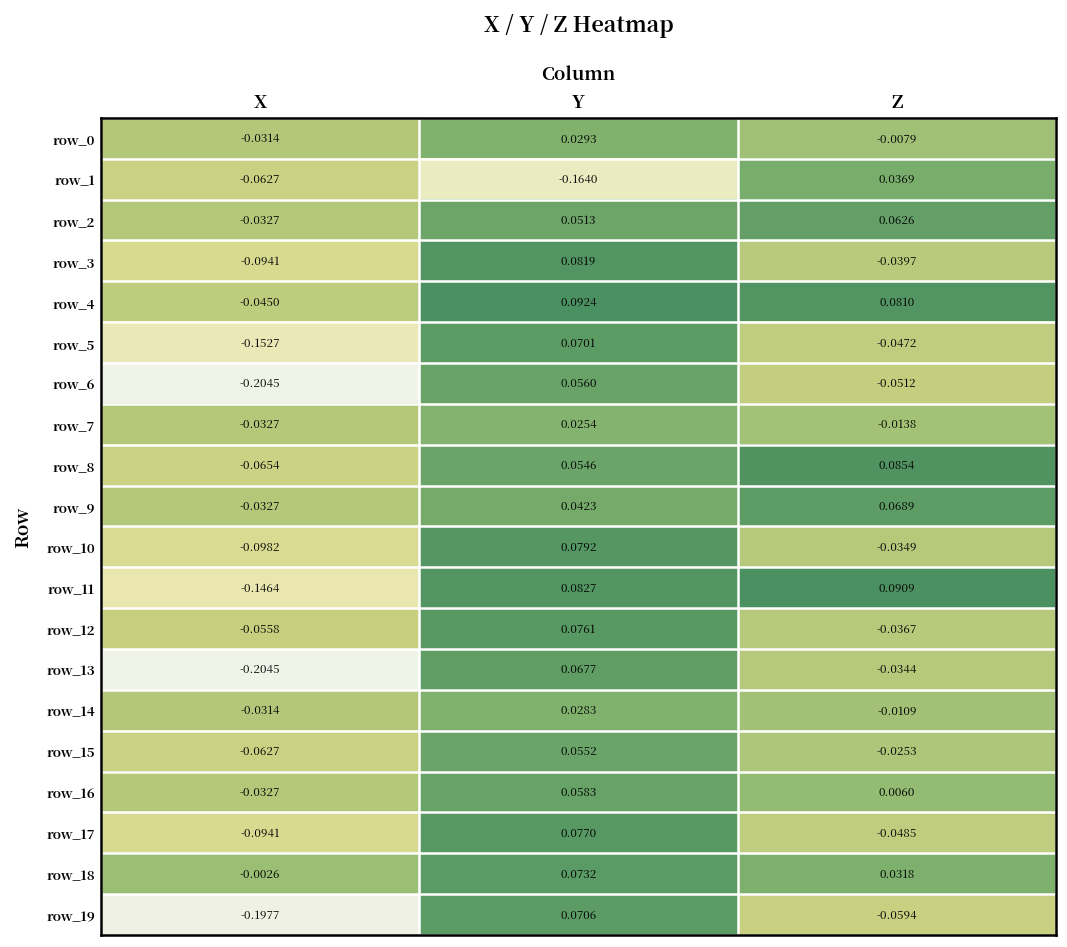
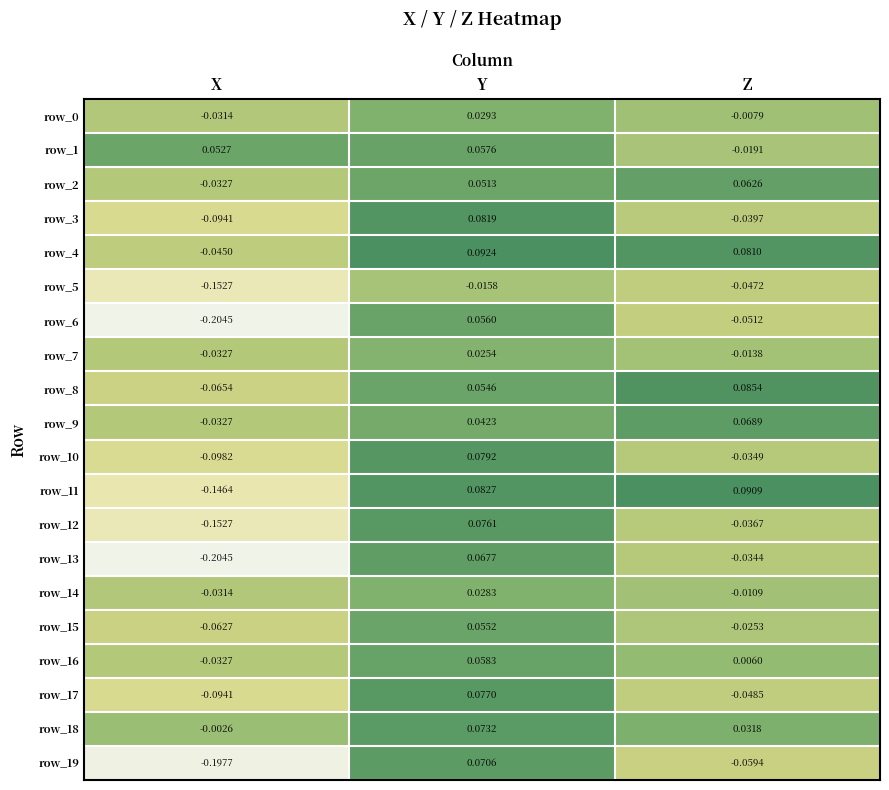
row_1, X: -0.0627 -> 0.0527
row_1, Y: -0.1640 -> 0.0576
row_1, Z: 0.0369 -> -0.0191
row_5, Y: 0.0701 -> -0.0158
row_12, X: -0.0558 -> -0.1527
